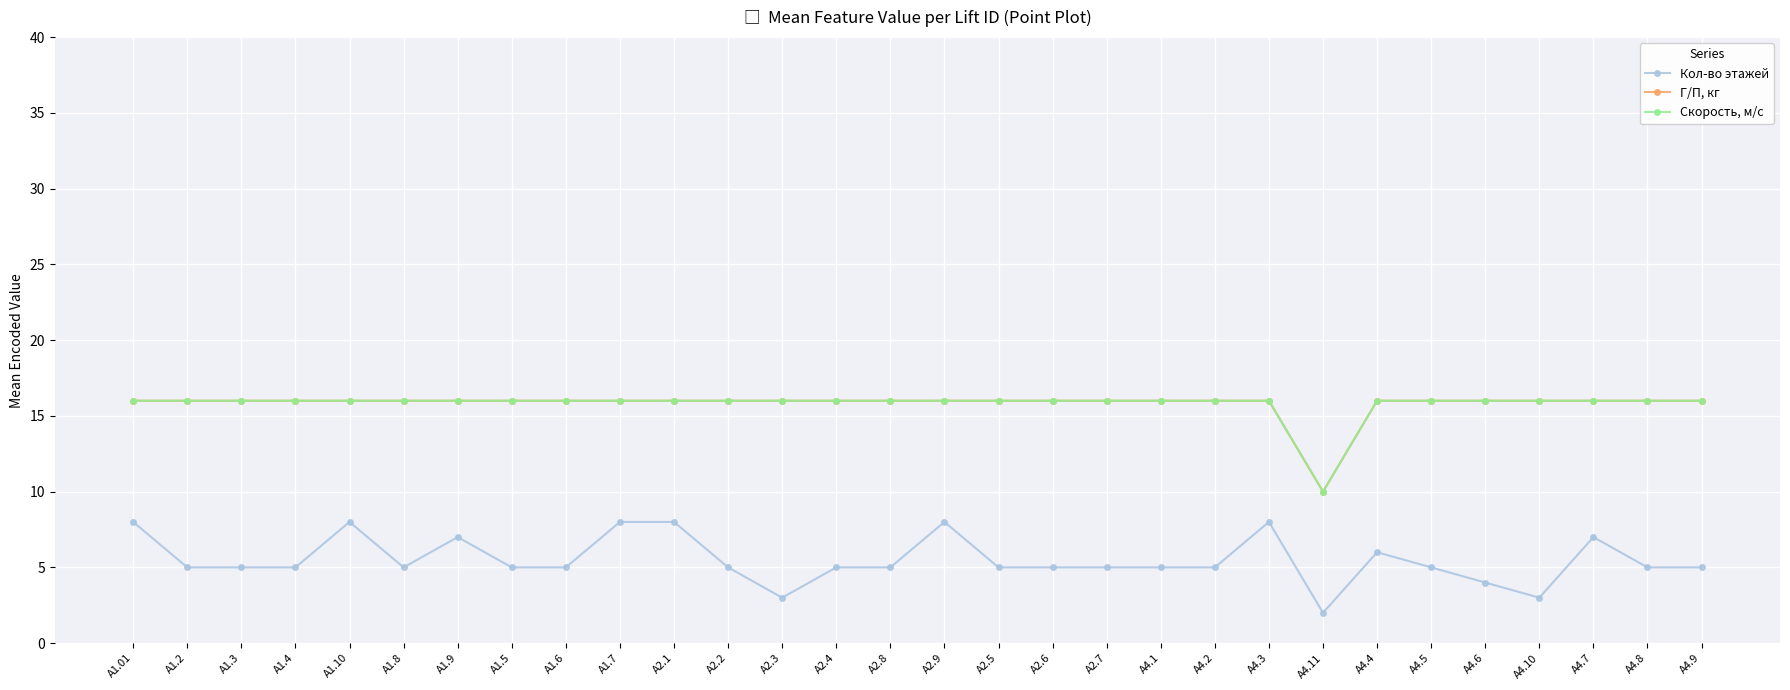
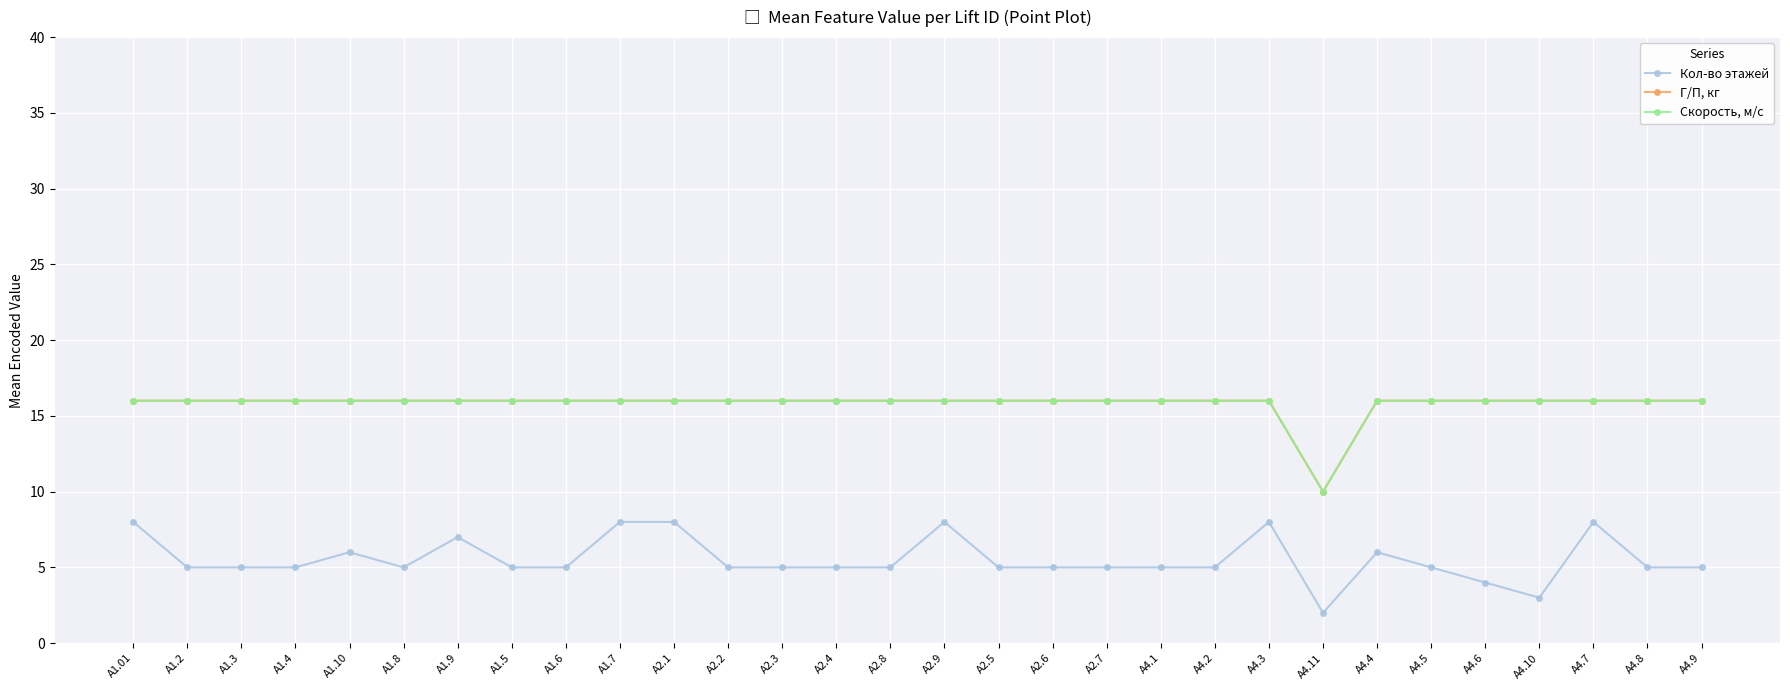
Кол-во этажей, A1.10: 8 -> 6
Кол-во этажей, A2.3: 3 -> 5
Кол-во этажей, A4.7: 7 -> 8
